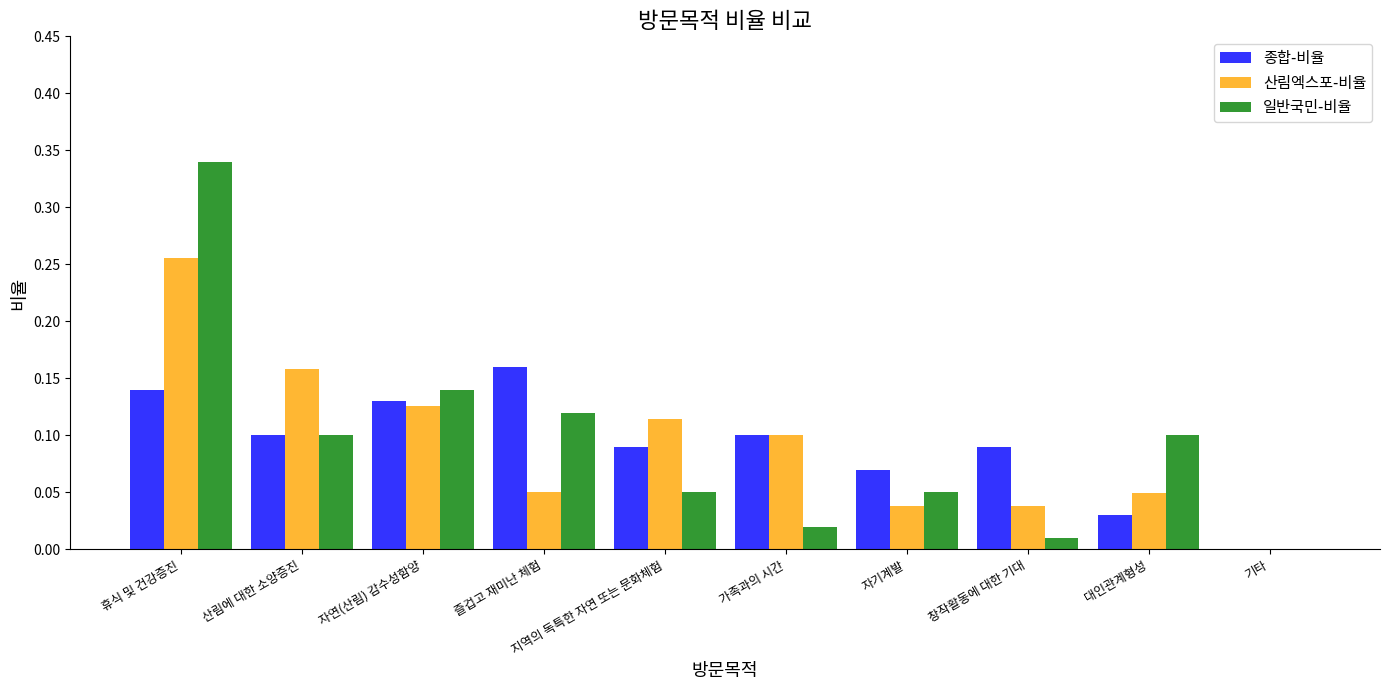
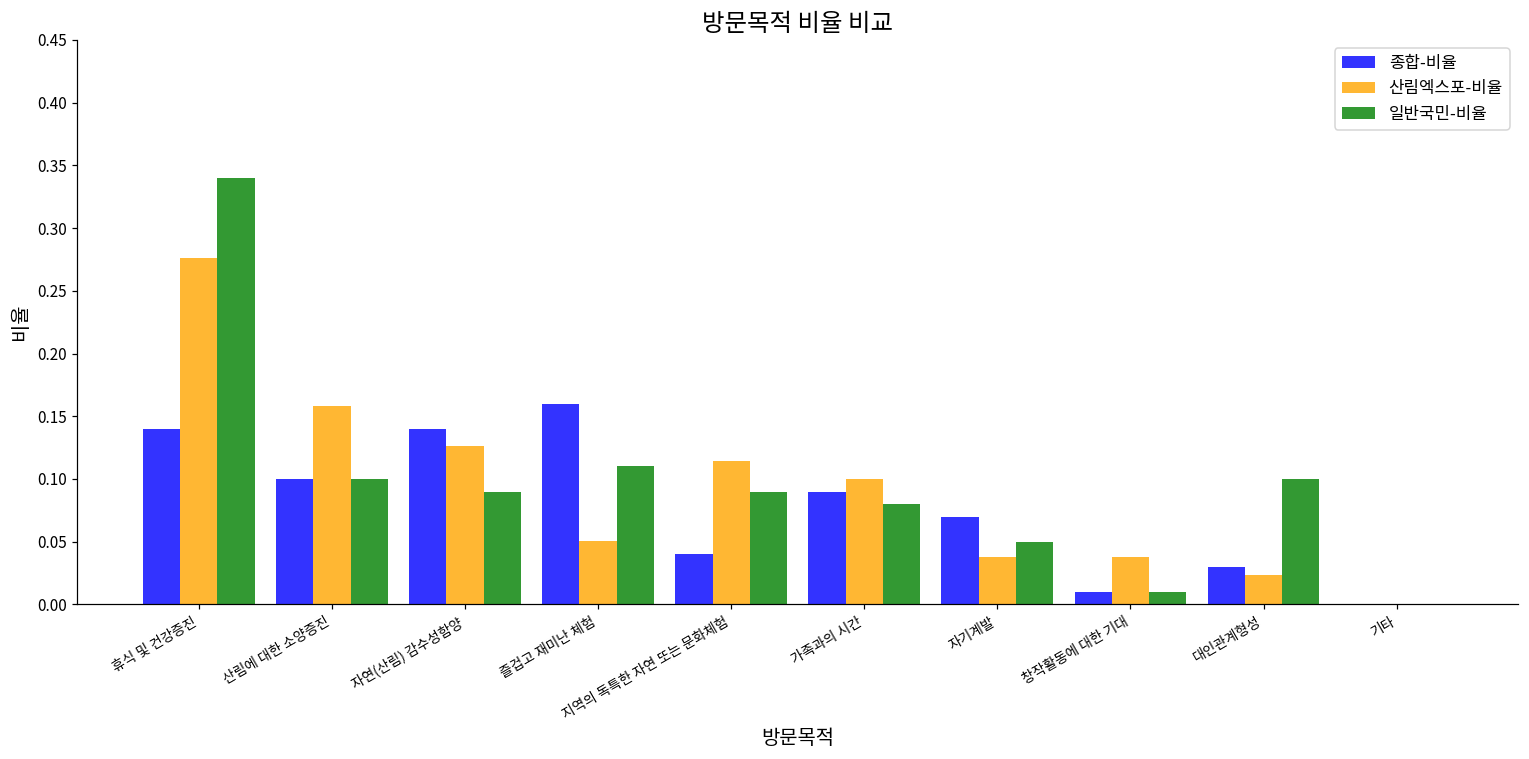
산림엑스포-비율, 휴식 및 건강증진: 0.256 -> 0.276
종합-비율, 자연(산림) 감수성함양: 0.13 -> 0.14
일반국민-비율, 자연(산림) 감수성함양: 0.14 -> 0.09
일반국민-비율, 즐겁고 재미난 체험: 0.12 -> 0.11
종합-비율, 지역의 독특한 자연 또는 문화체험: 0.09 -> 0.04
일반국민-비율, 지역의 독특한 자연 또는 문화체험: 0.05 -> 0.09
종합-비율, 가족과의 시간: 0.10 -> 0.09
일반국민-비율, 가족과의 시간: 0.02 -> 0.08
종합-비율, 창작활동에 대한 기대: 0.09 -> 0.01
산림엑스포-비율, 대인관계형성: 0.049 -> 0.024
